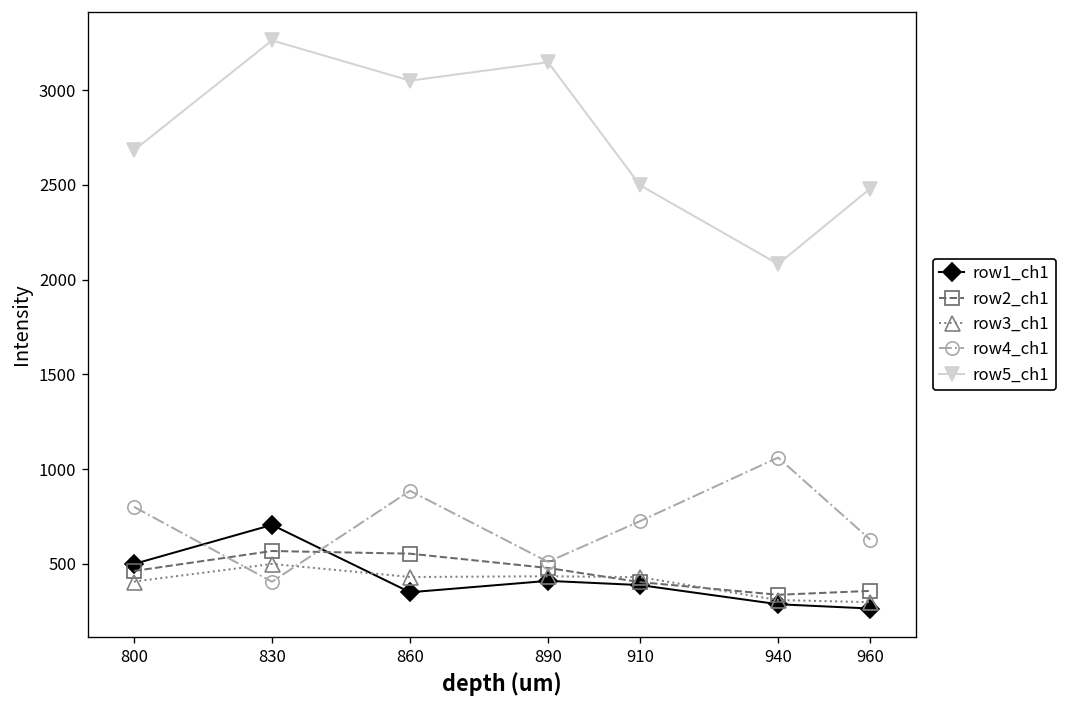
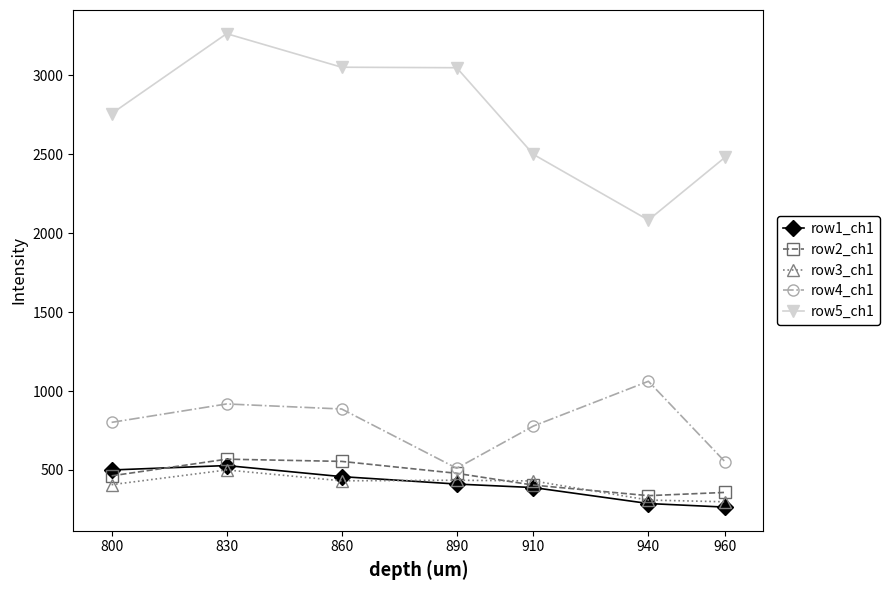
row5_ch1, 800: 2680 -> 2760
row1_ch1, 830: 710 -> 530
row4_ch1, 830: 410 -> 920
row1_ch1, 860: 350 -> 460
row5_ch1, 890: 3150 -> 3050
row4_ch1, 910: 730 -> 780
row4_ch1, 960: 630 -> 550
